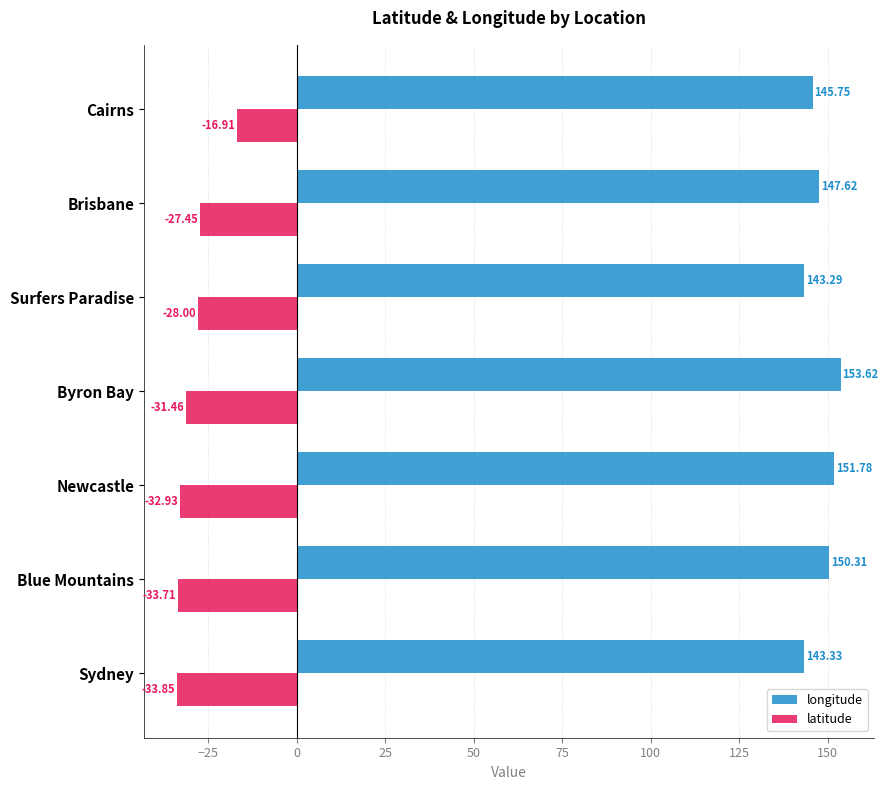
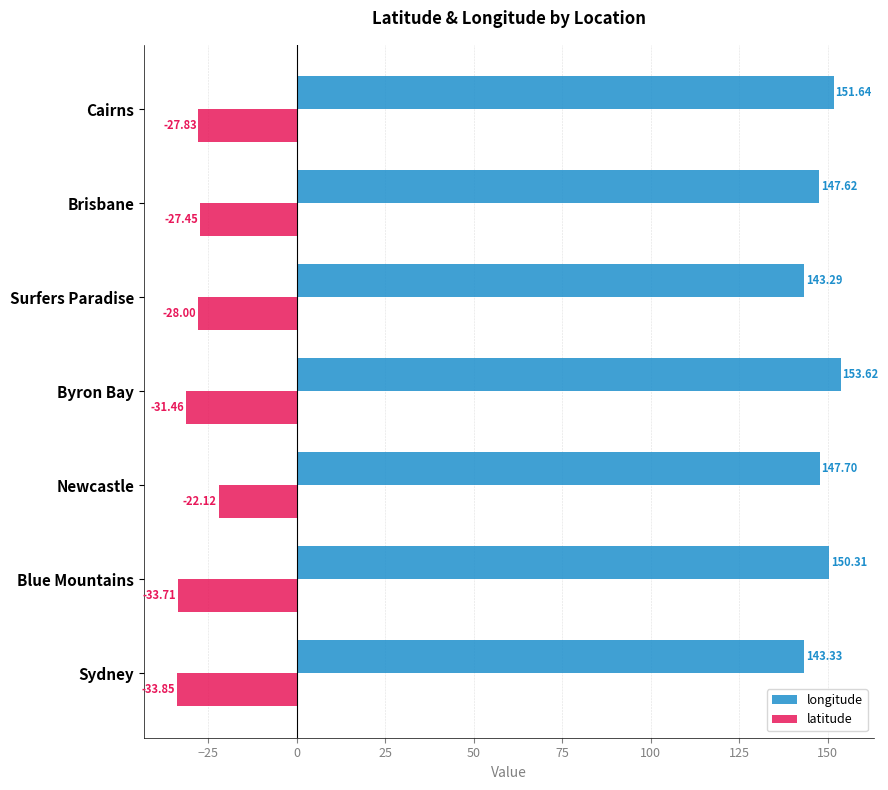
longitude, Cairns: 145.75 -> 151.64
latitude, Cairns: -16.91 -> -27.83
longitude, Newcastle: 151.78 -> 147.70
latitude, Newcastle: -32.93 -> -22.12
